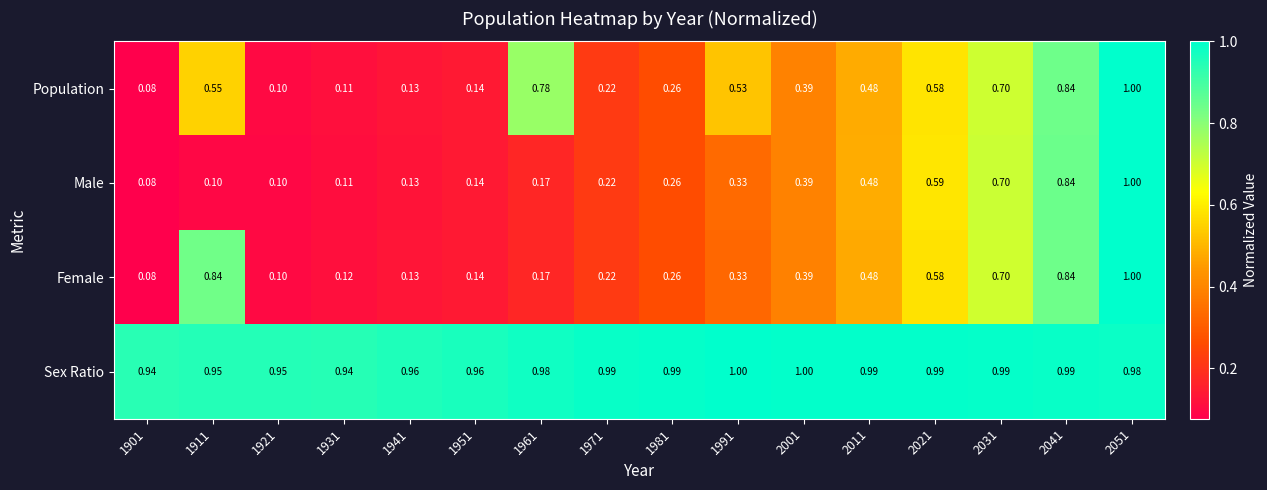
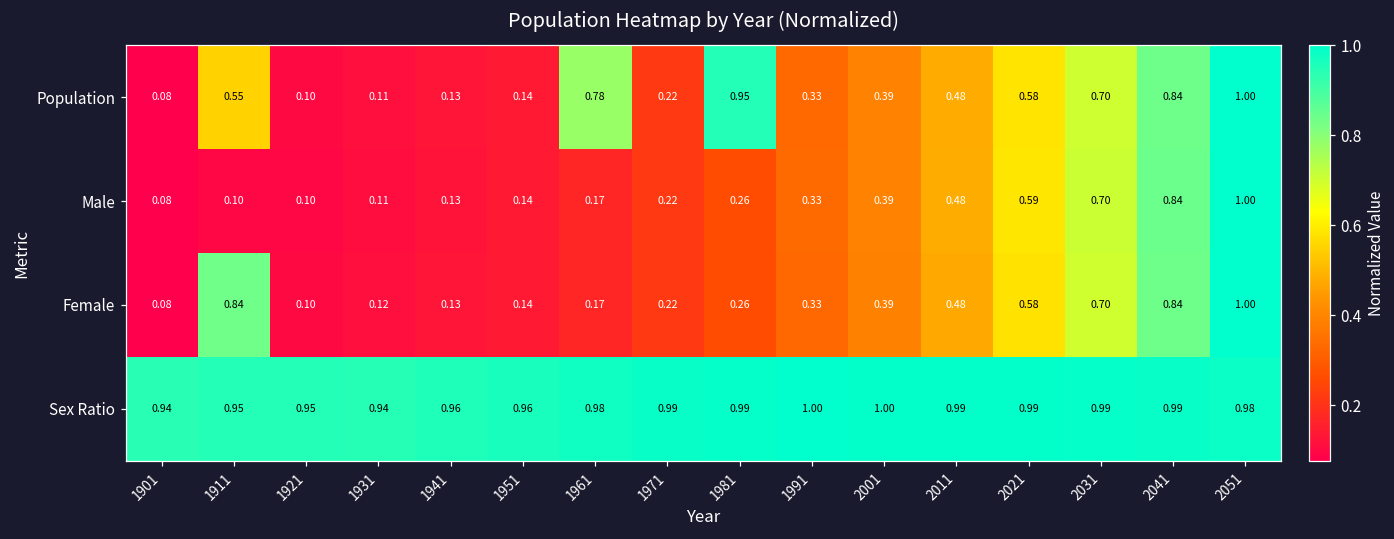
Population, 1981: 0.26 -> 0.95
Population, 1991: 0.53 -> 0.33
